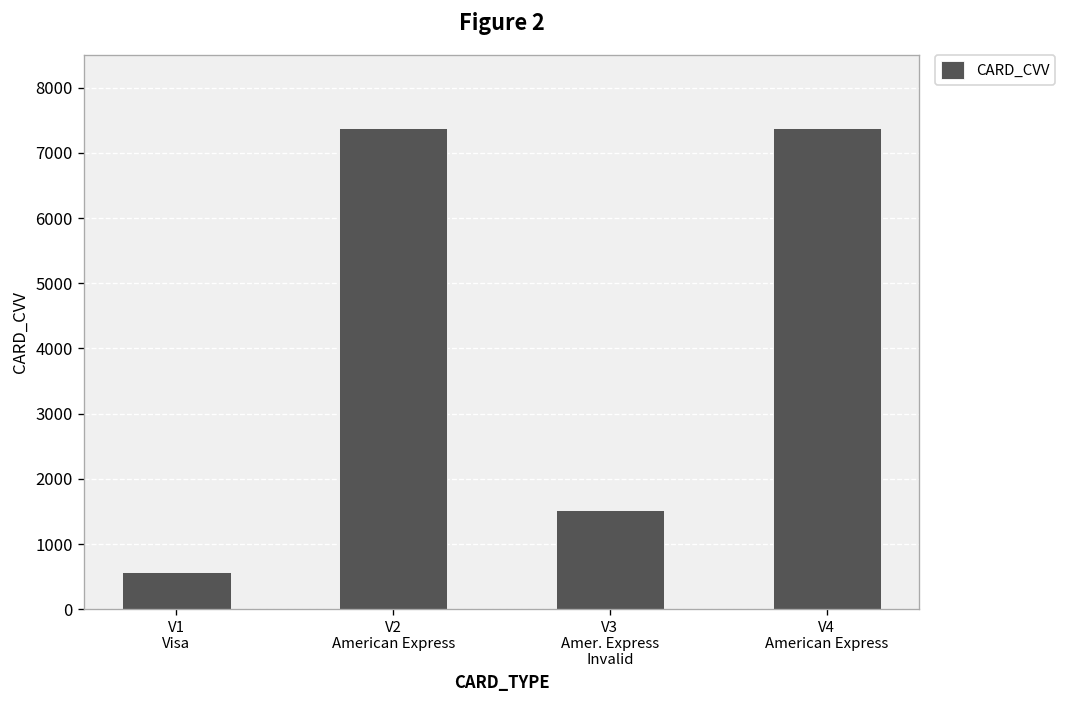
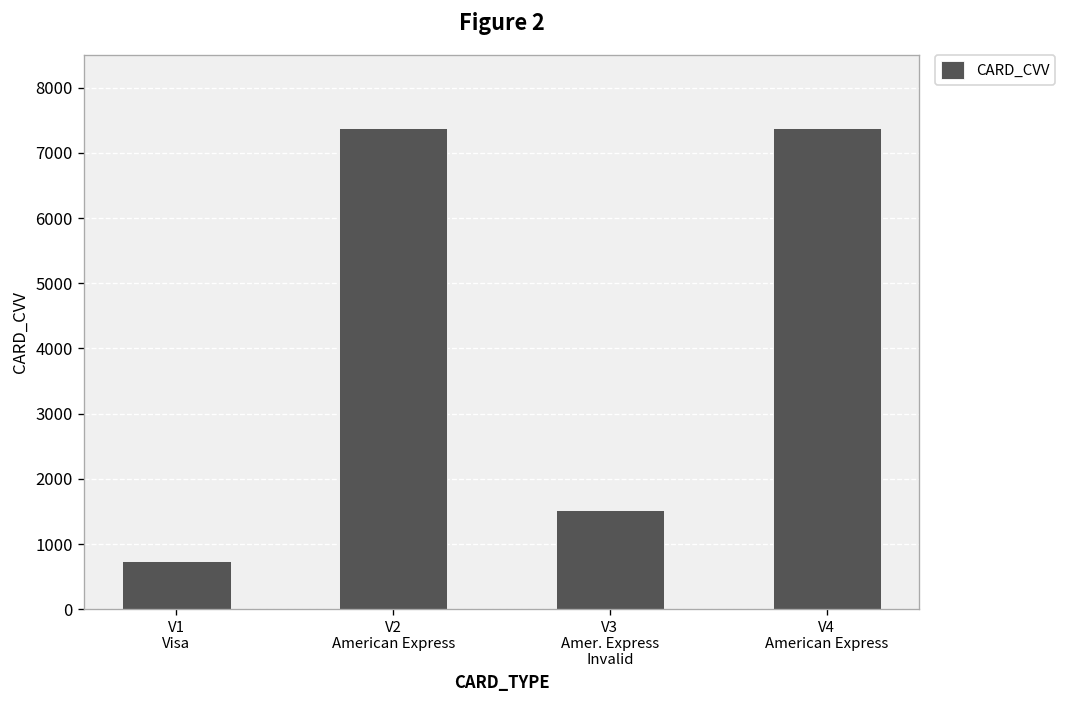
V1 Visa: 600 -> 700
